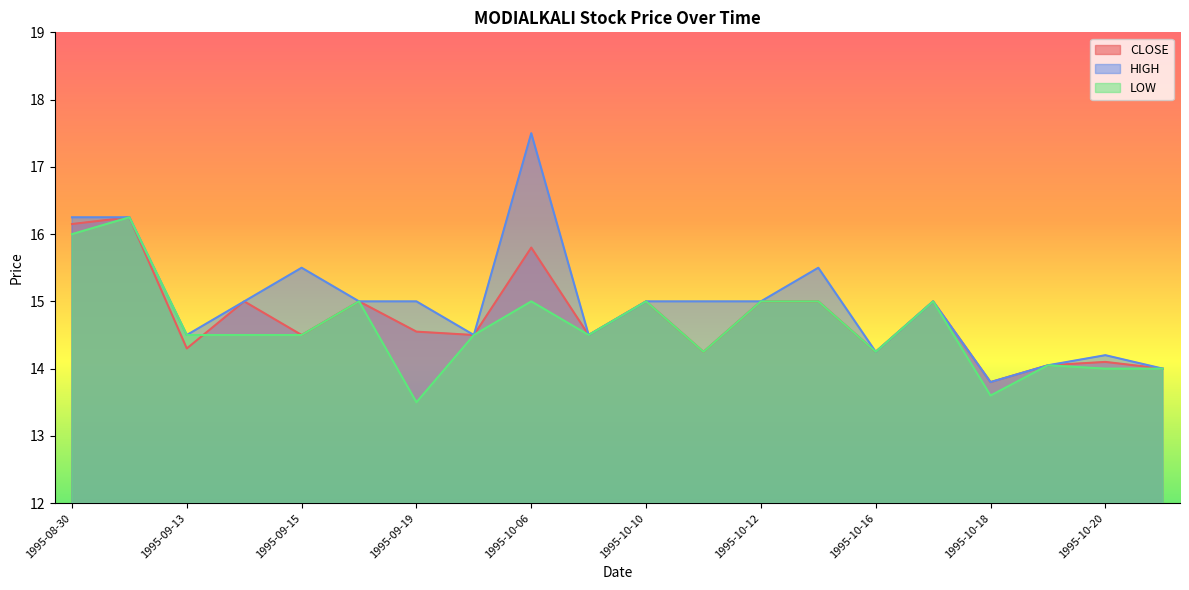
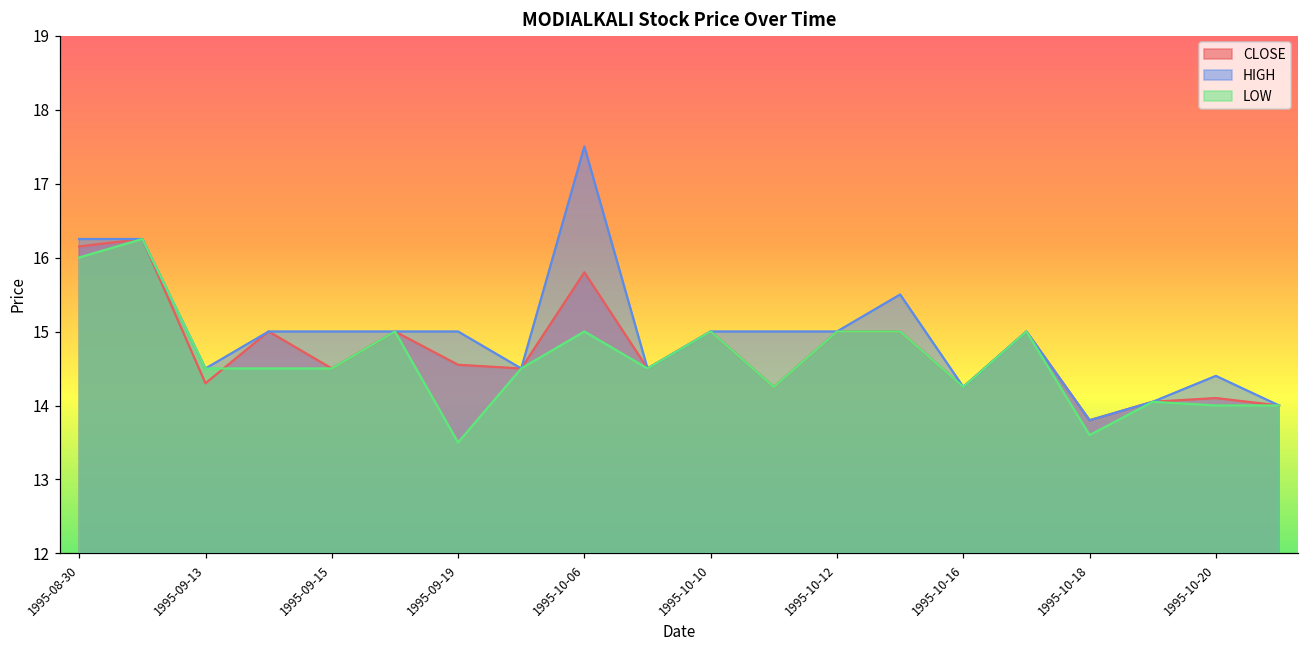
HIGH, 1995-09-15: 15.5 -> 15.0
HIGH, 1995-10-20: 14.2 -> 14.4
